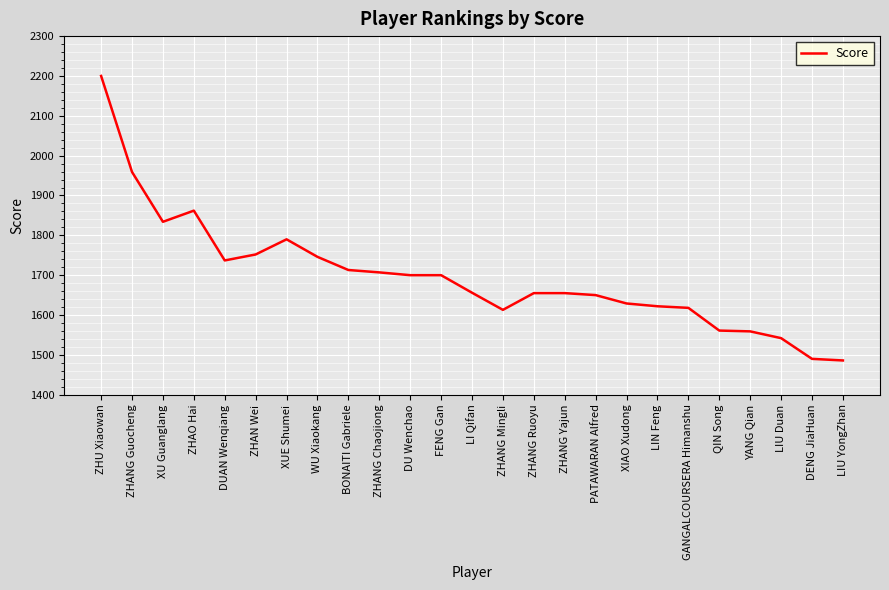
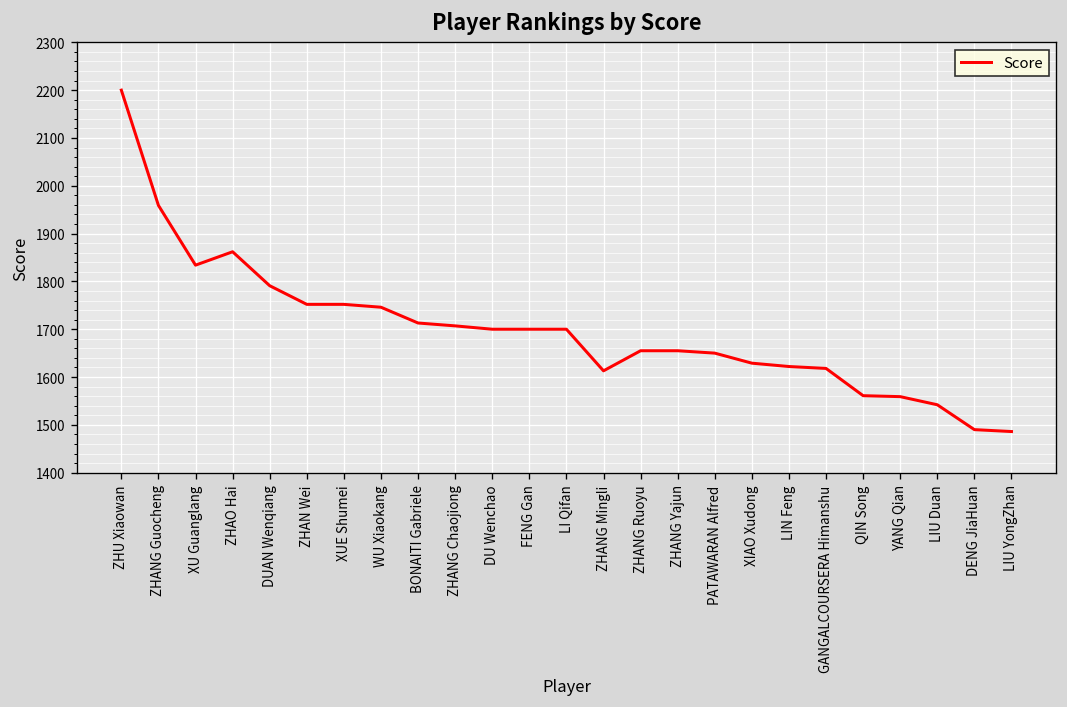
DUAN Wenqiang: 1740 -> 1790
XUE Shumei: 1790 -> 1750
LI Qifan: 1660 -> 1700
